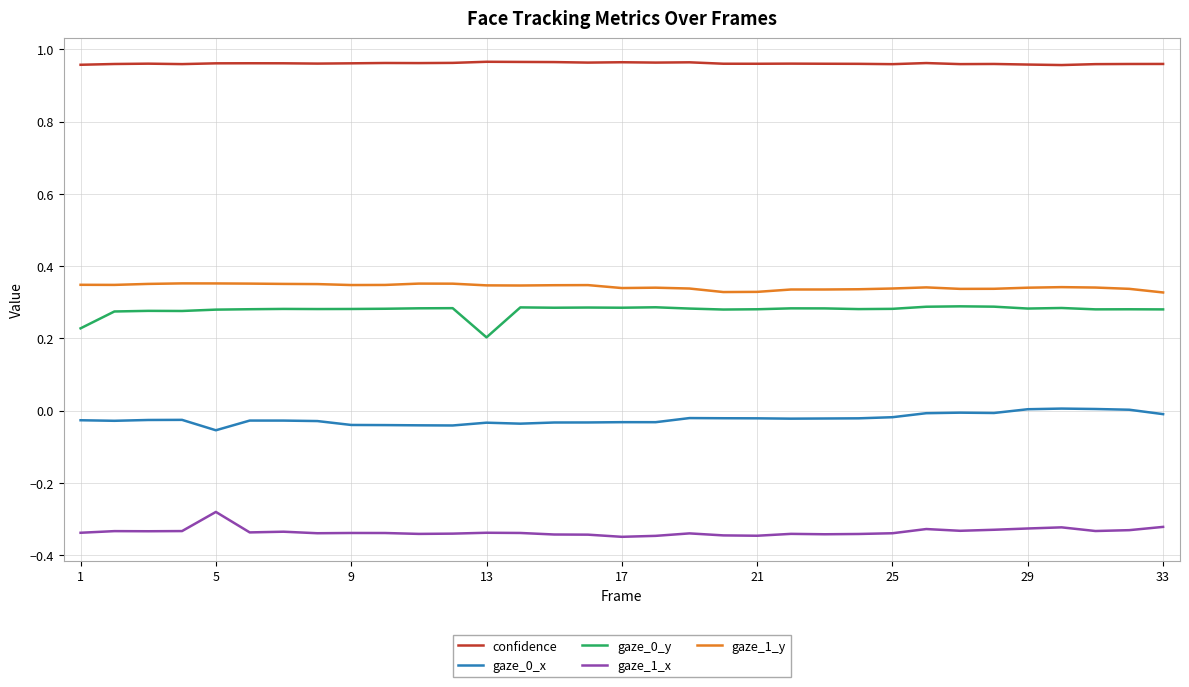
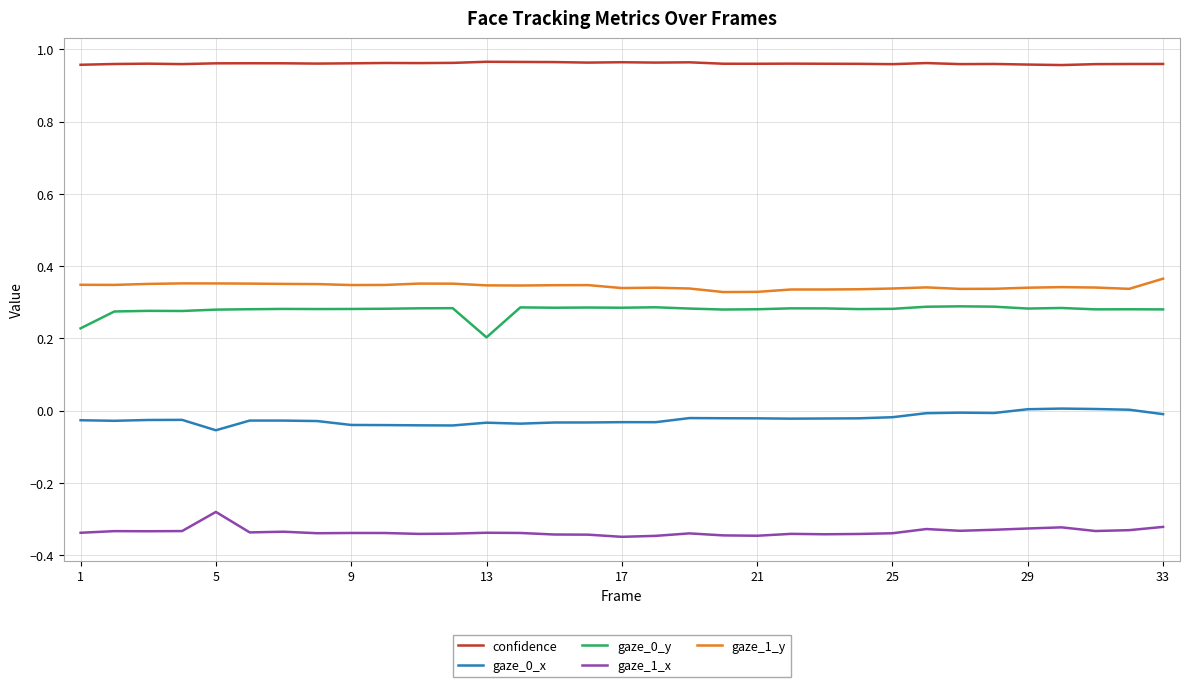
gaze_1_y, 33: 0.33 -> 0.37
